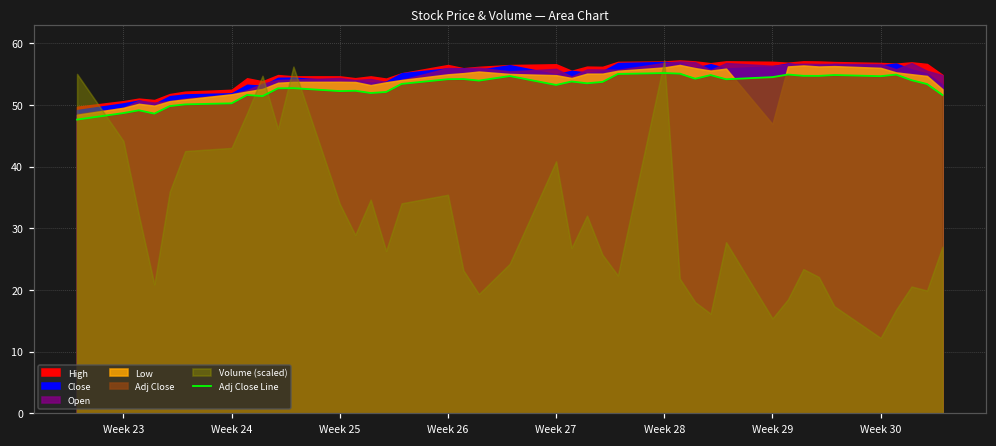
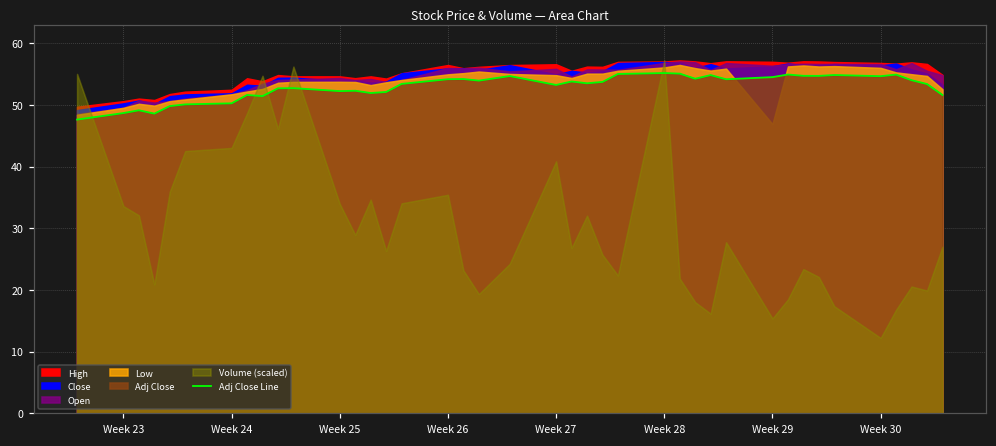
Volume (scaled), Week 23: 44 -> 34
